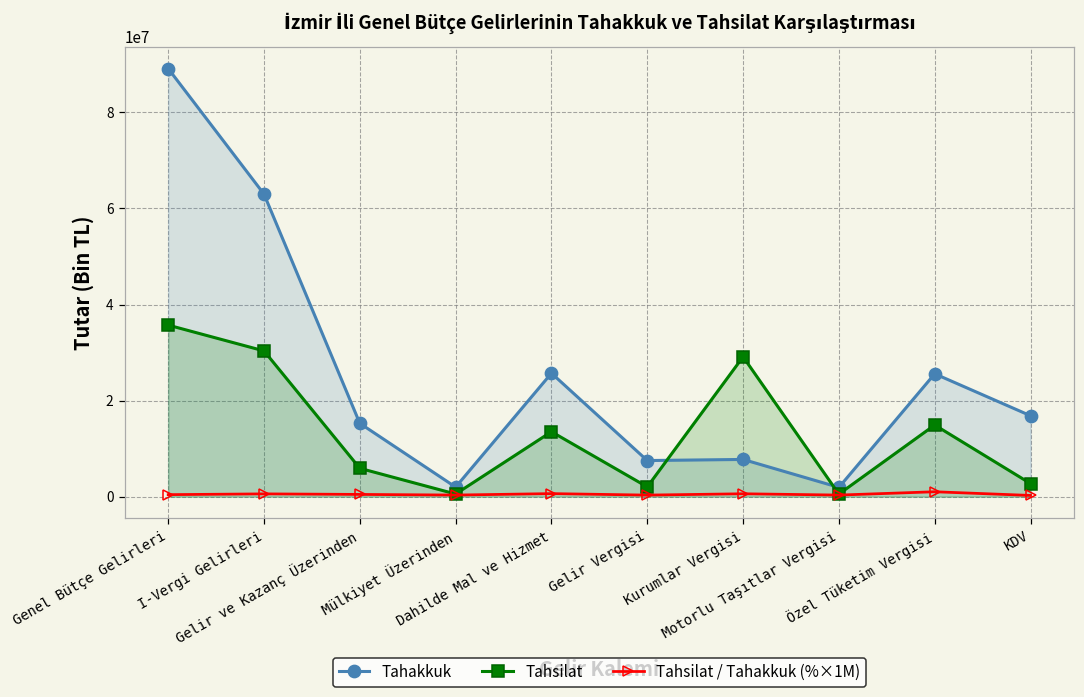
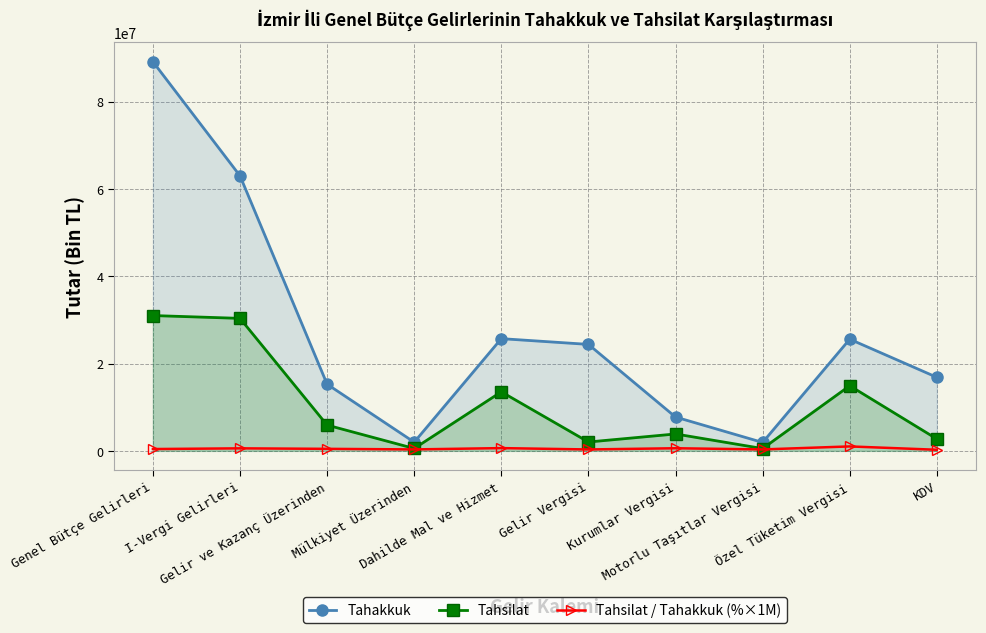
Tahsilat, Genel Bütçe Gelirleri: 36000000 -> 31000000
Tahakkuk, Gelir Vergisi: 8000000 -> 24000000
Tahsilat, Kurumlar Vergisi: 29000000 -> 4000000
